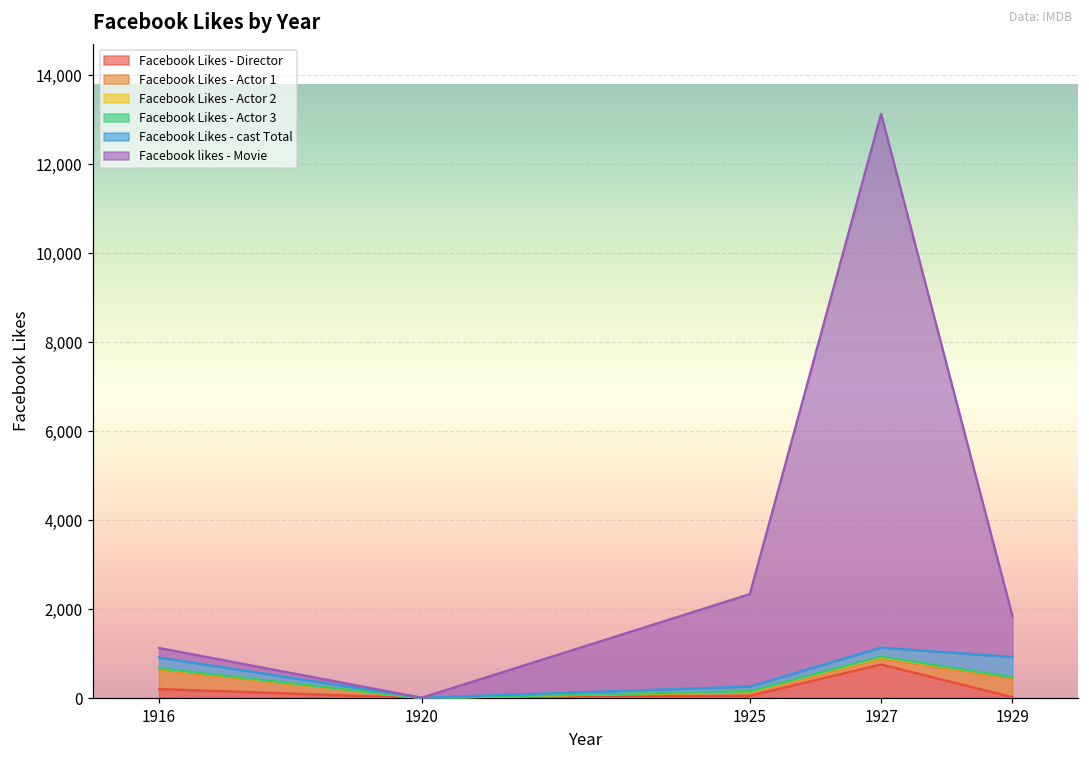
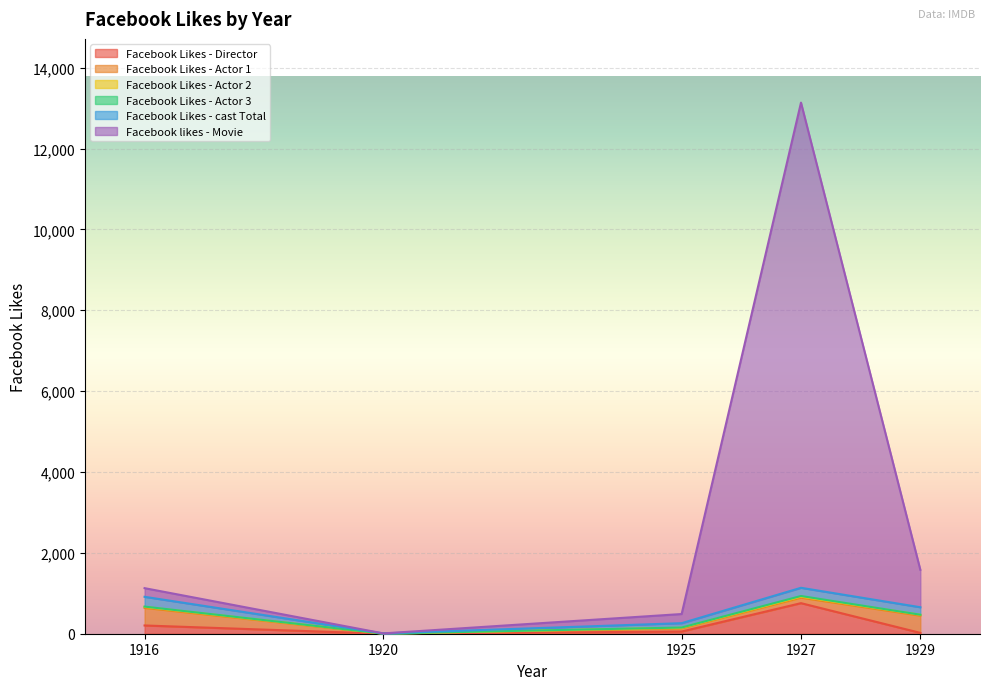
Facebook likes - Movie, 1925: 2,100 -> 200
Facebook Likes - cast Total, 1929: 500 -> 200
